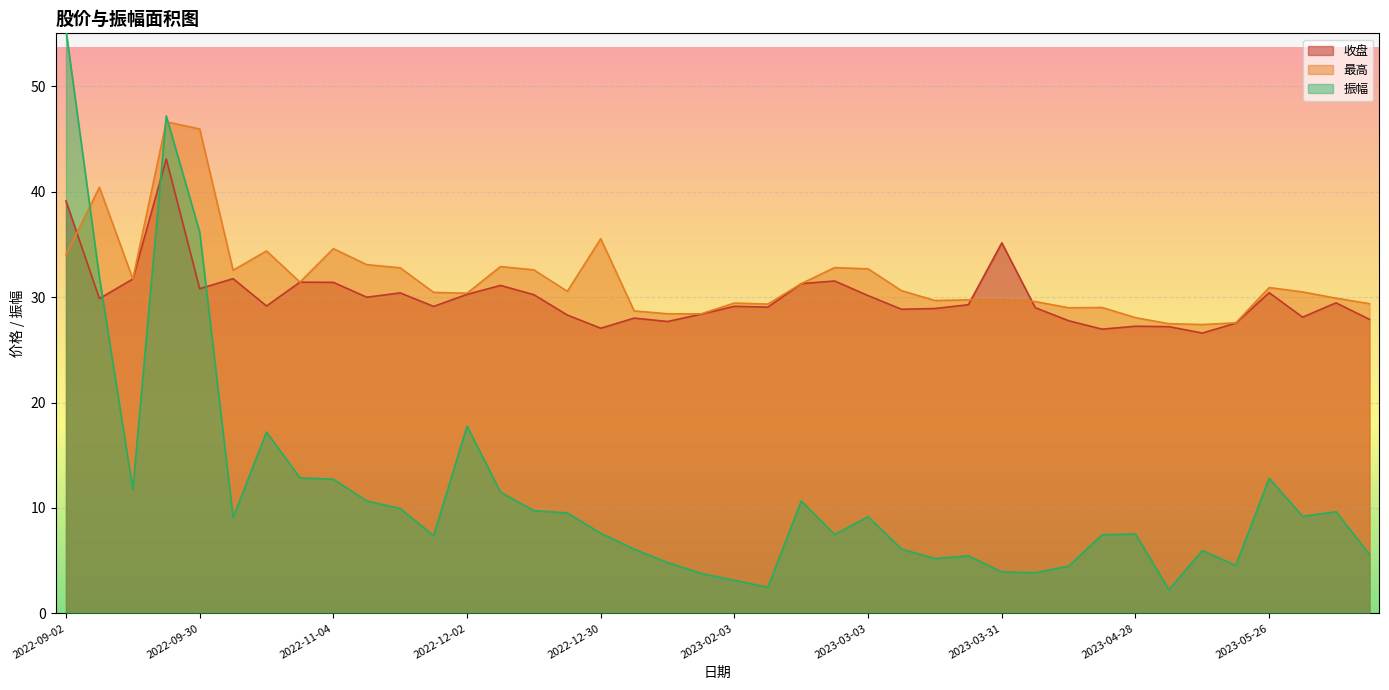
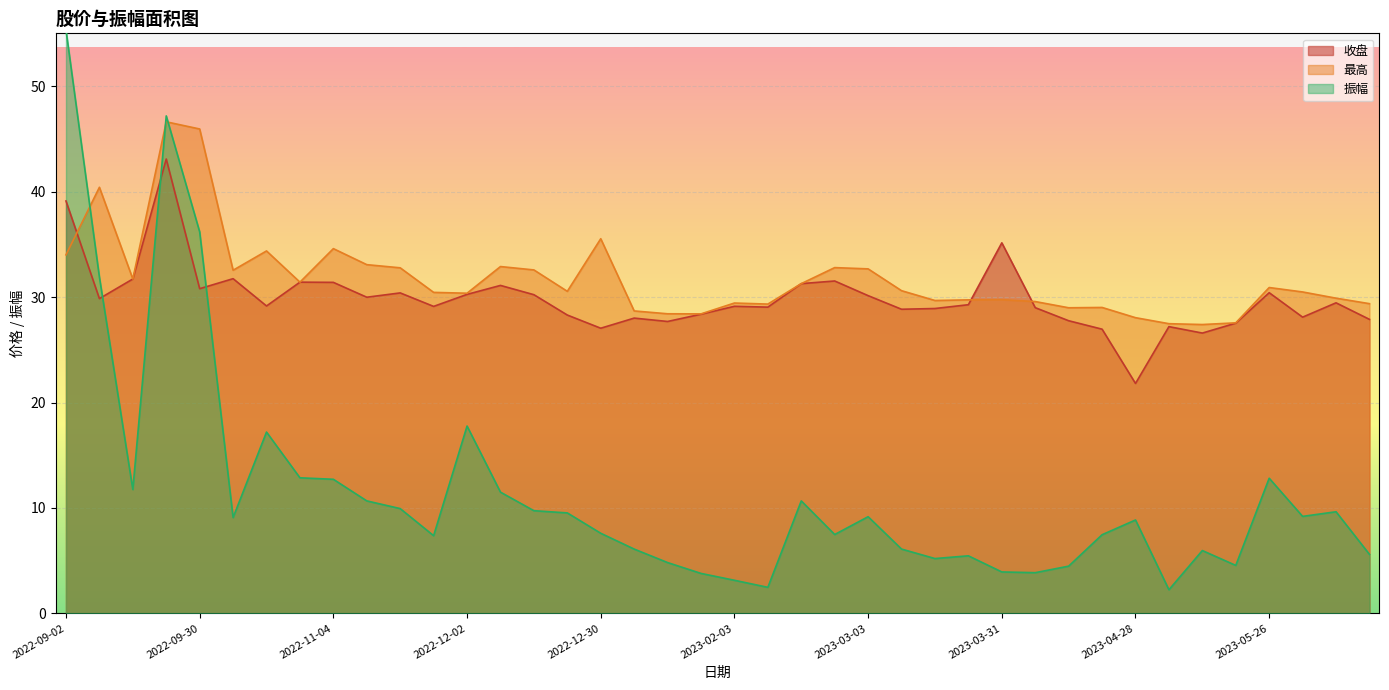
收盘, 2023-04-28: 27.2 -> 21.8
振幅, 2023-04-28: 7.5 -> 8.9
